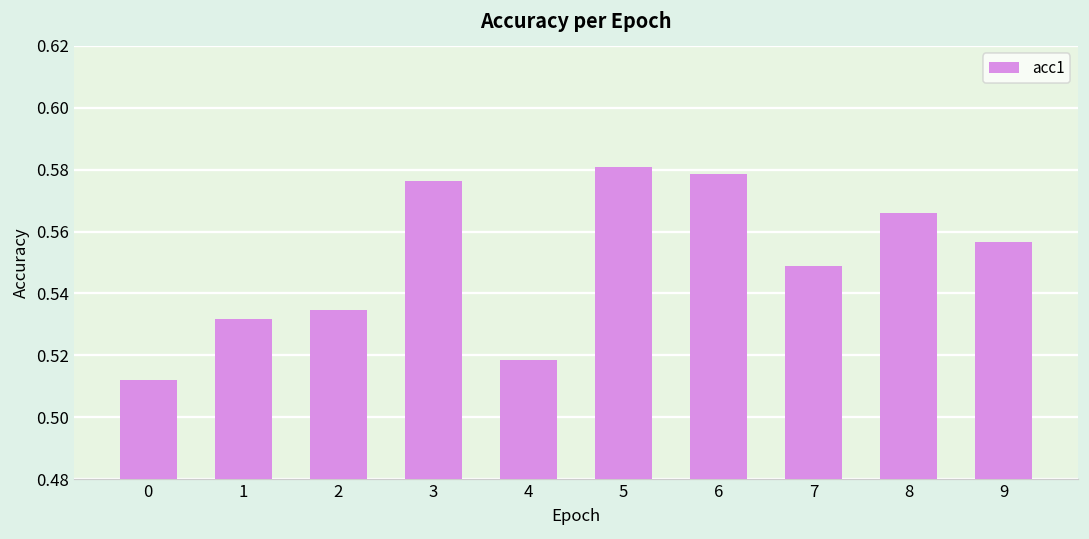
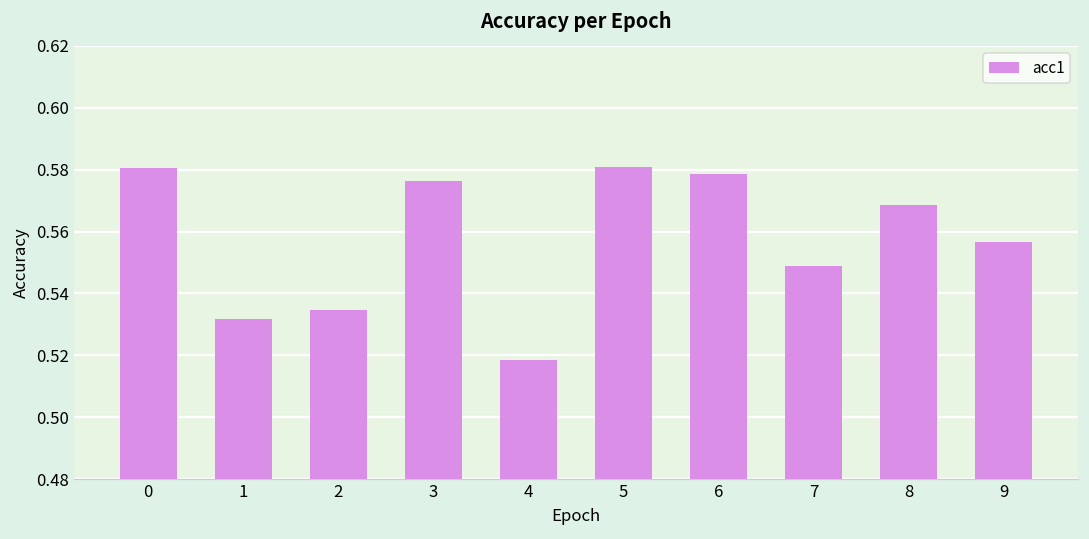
0: 0.512 -> 0.580
8: 0.566 -> 0.569
